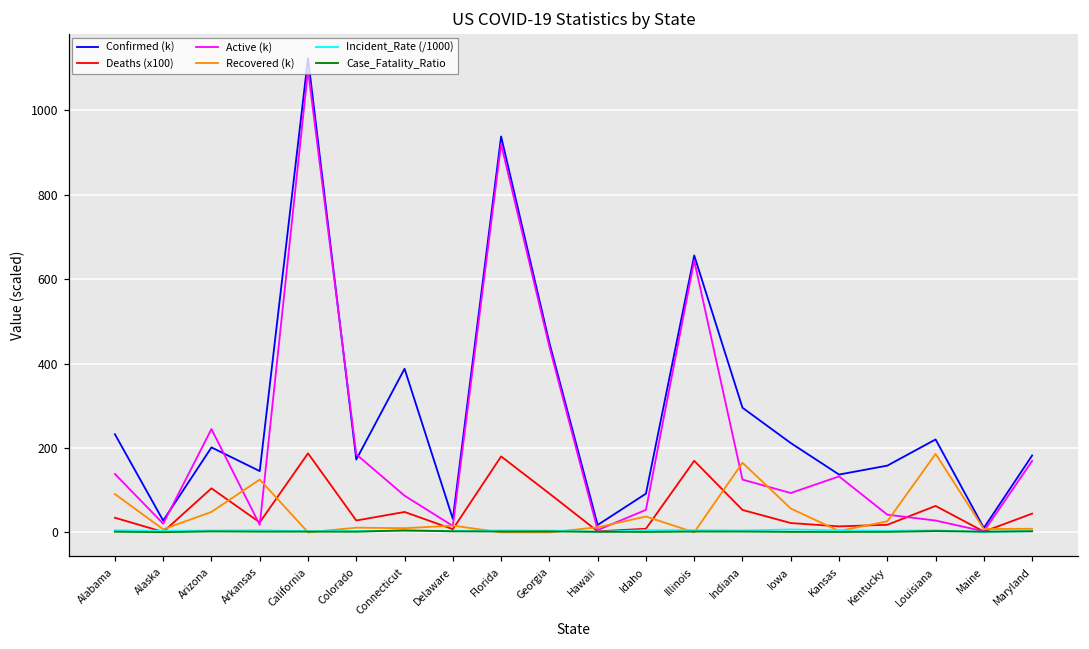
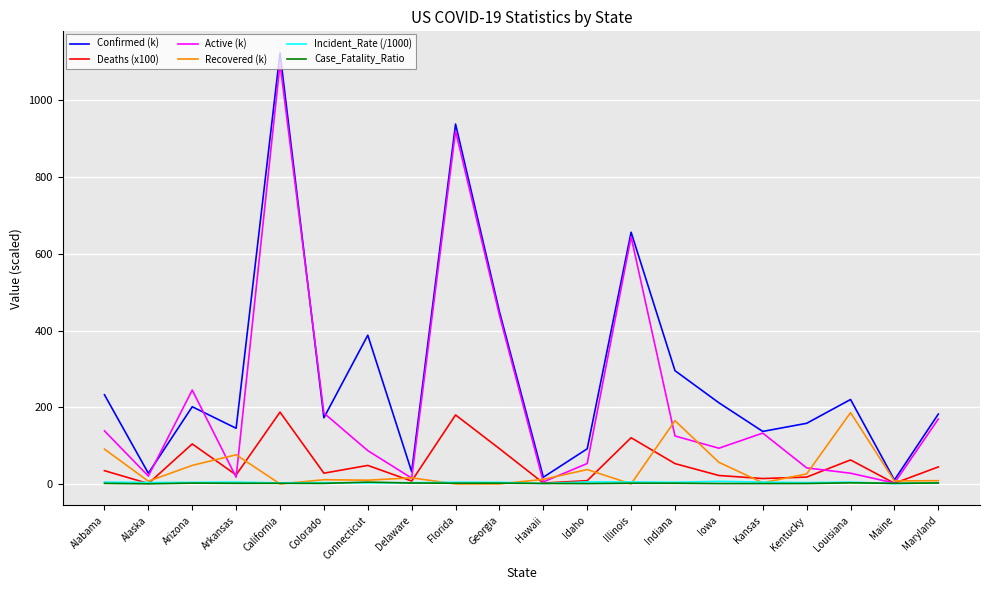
Recovered (k), Arkansas: 130 -> 80
Deaths (x100), Illinois: 170 -> 120
